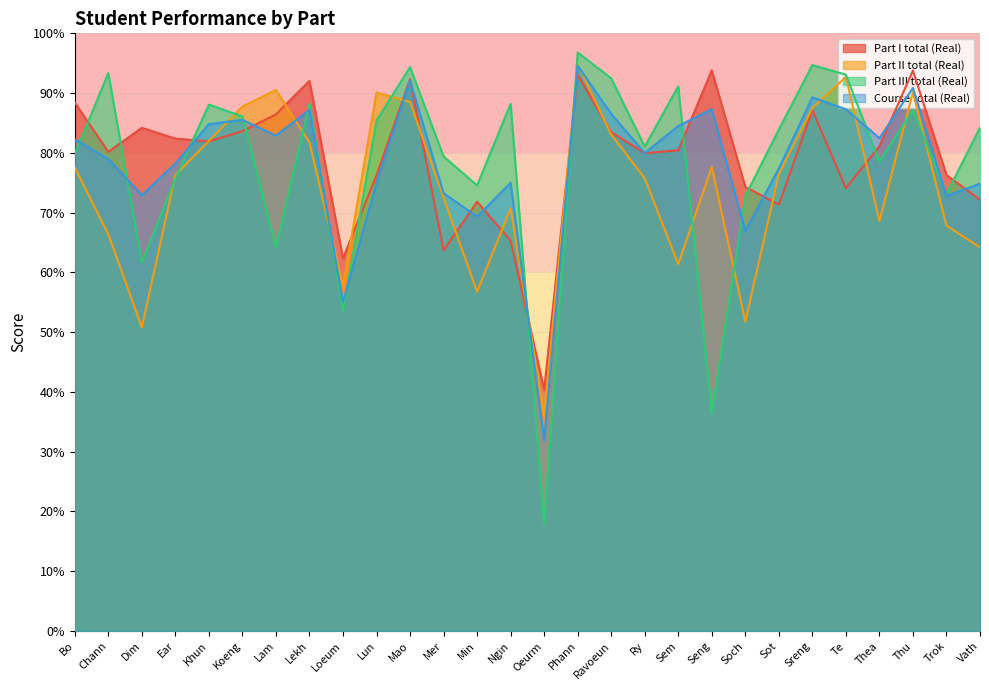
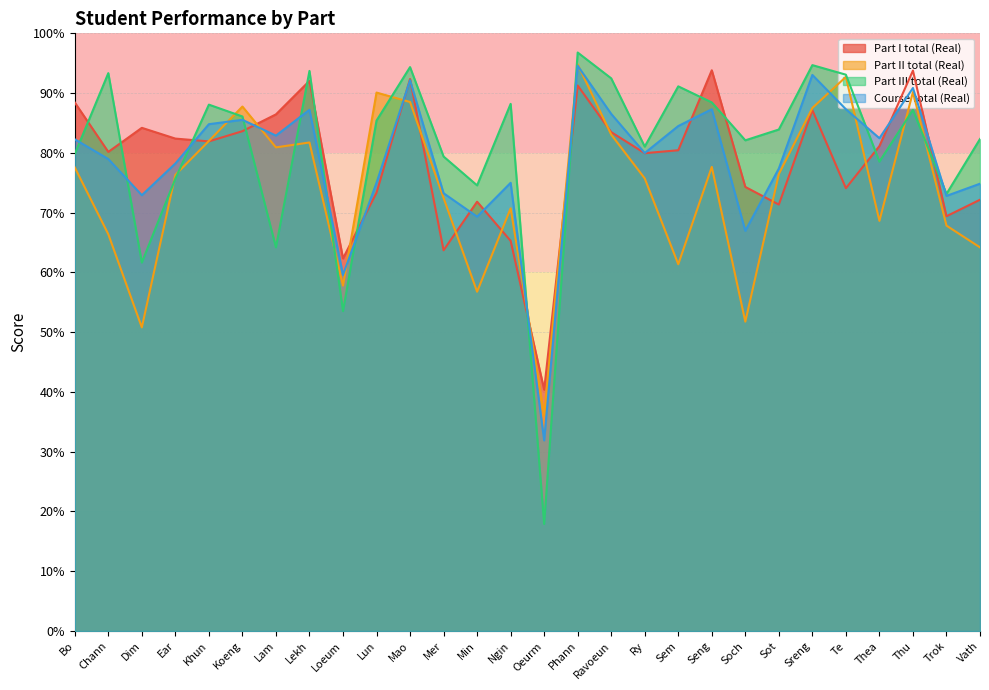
Part II total (Real), Lam: 91% -> 81%
Part III total (Real), Lekh: 88% -> 94%
Course total (Real), Loeum: 55% -> 60%
Part I total (Real), Lun: 76% -> 73%
Part I total (Real), Phann: 93% -> 91%
Part III total (Real), Seng: 36% -> 88%
Part III total (Real), Soch: 73% -> 82%
Course total (Real), Sreng: 89% -> 93%
Part I total (Real), Trok: 76% -> 69%
Part III total (Real), Vath: 84% -> 82%
